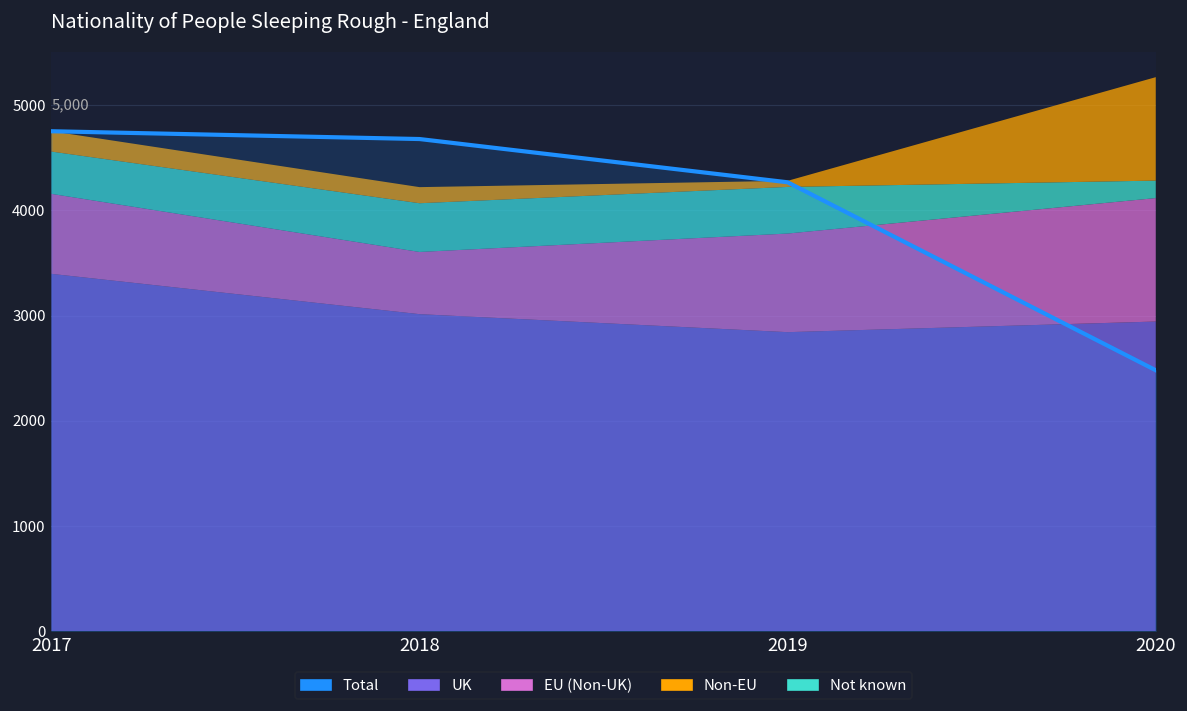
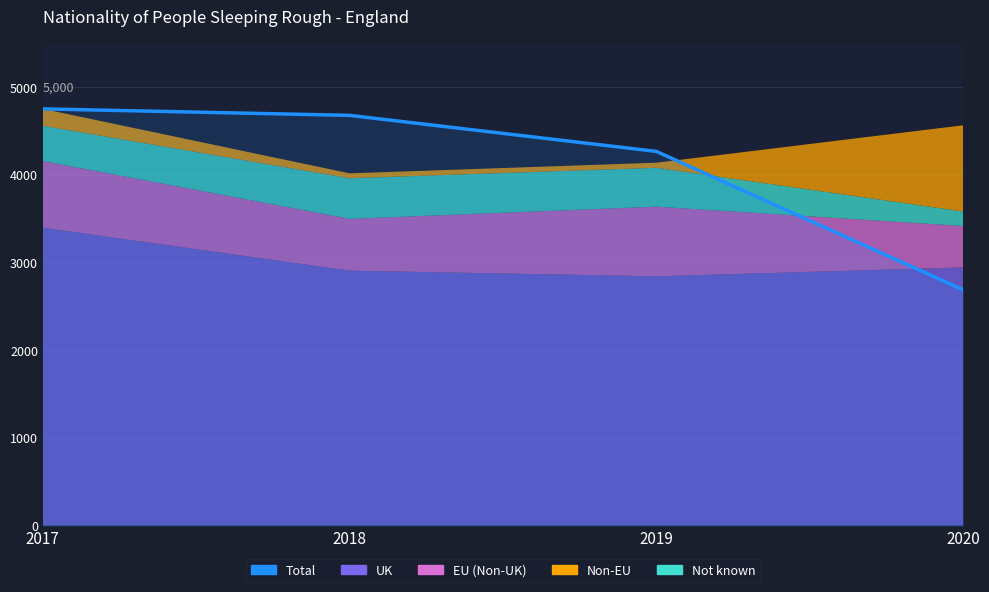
UK, 2018: 3000 -> 2900
Non-EU, 2018: 200 -> 100
EU (Non-UK), 2019: 900 -> 800
Total, 2020: 2500 -> 2700
EU (Non-UK), 2020: 1200 -> 500
